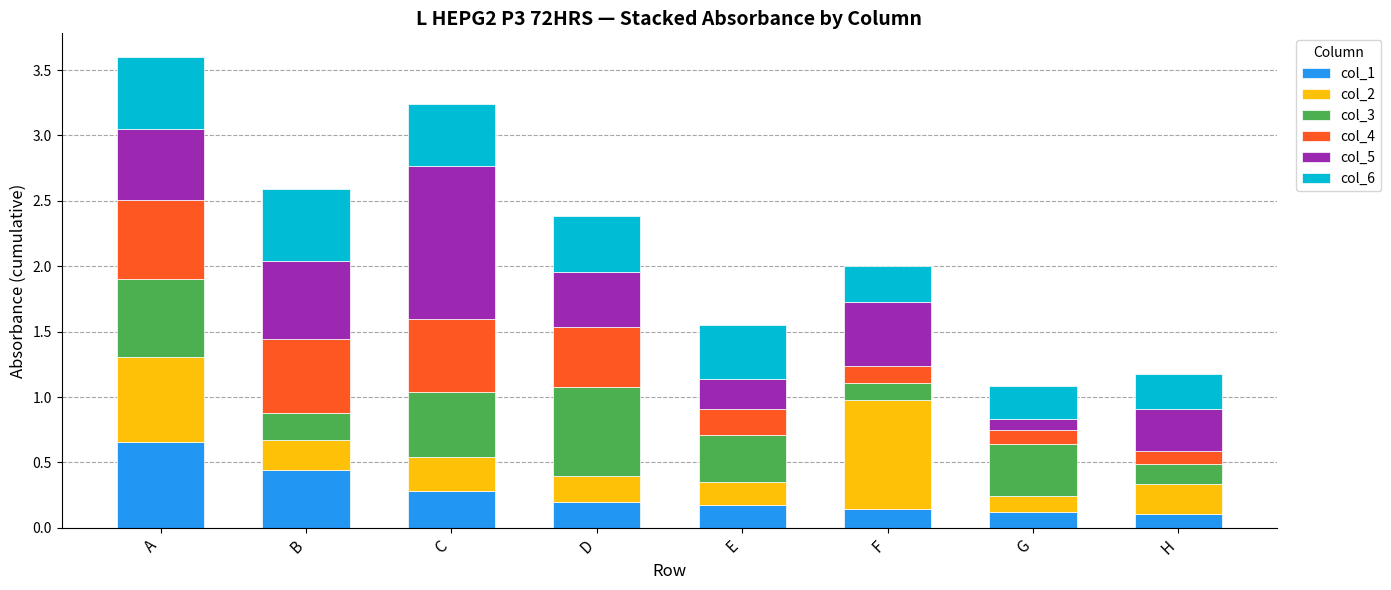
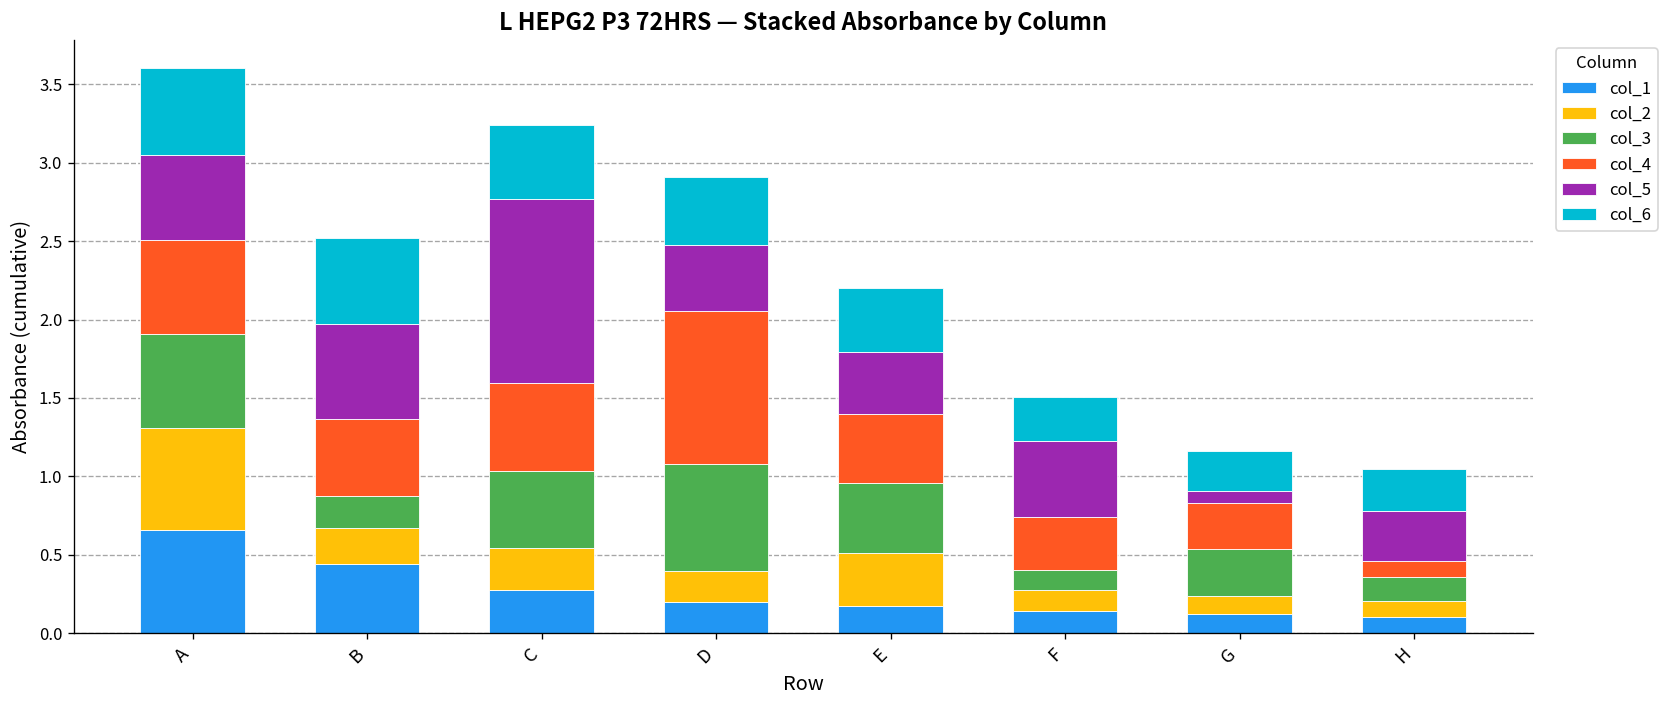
col_4, B: 0.56 -> 0.49
col_4, D: 0.46 -> 0.98
col_2, E: 0.17 -> 0.34
col_3, E: 0.36 -> 0.45
col_4, E: 0.20 -> 0.44
col_5, E: 0.23 -> 0.39
col_2, F: 0.84 -> 0.14
col_4, F: 0.14 -> 0.34
col_3, G: 0.4 -> 0.3
col_4, G: 0.11 -> 0.29
col_2, H: 0.23 -> 0.10
